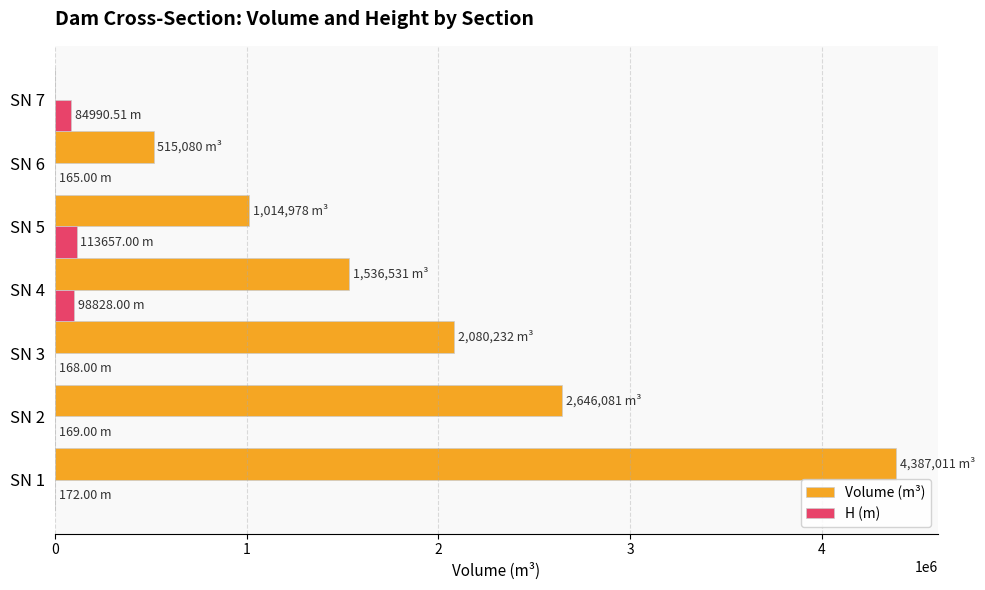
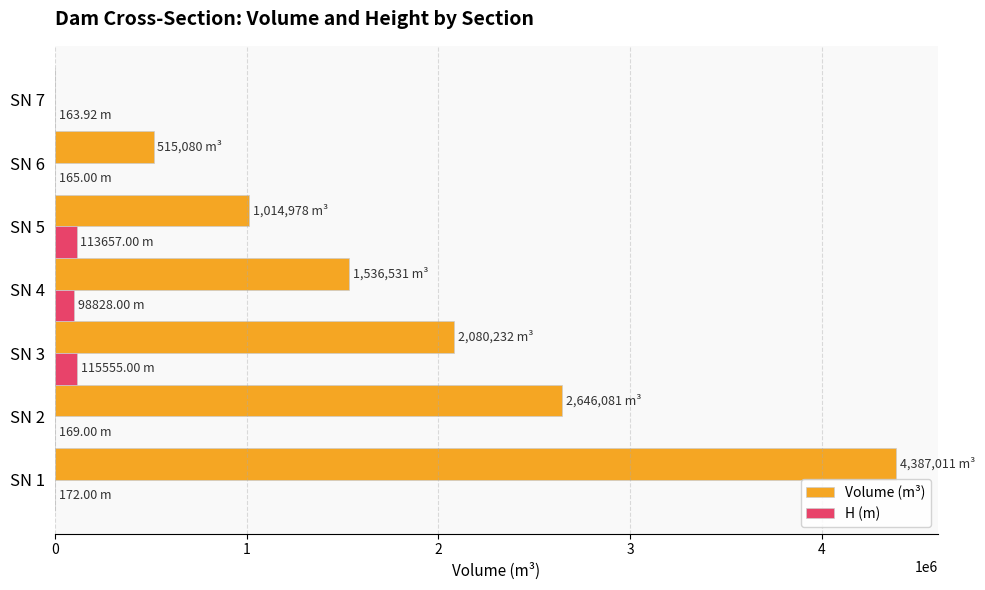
H (m), SN 7: 84990.51 -> 163.92
H (m), SN 3: 168.00 -> 115555.00
